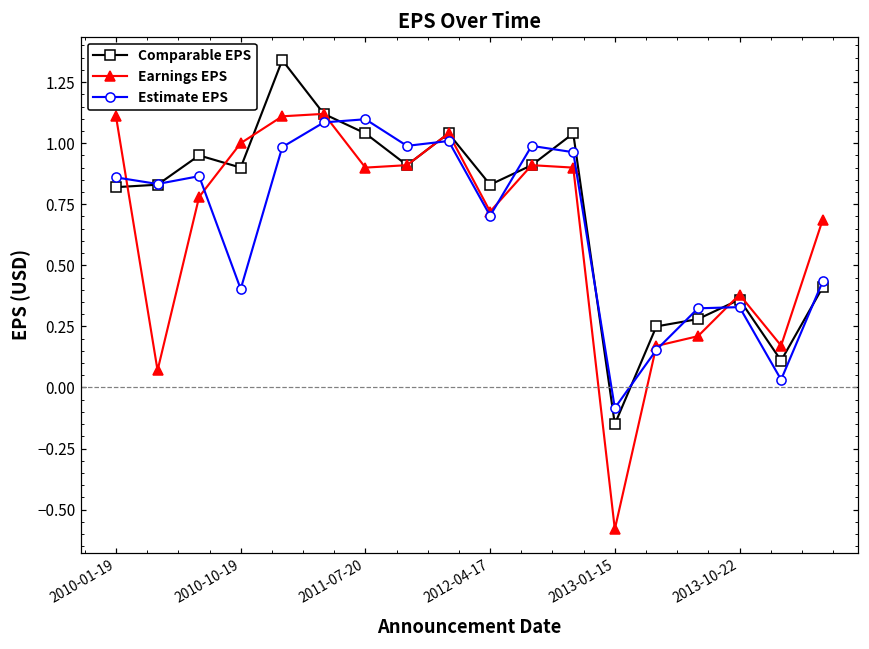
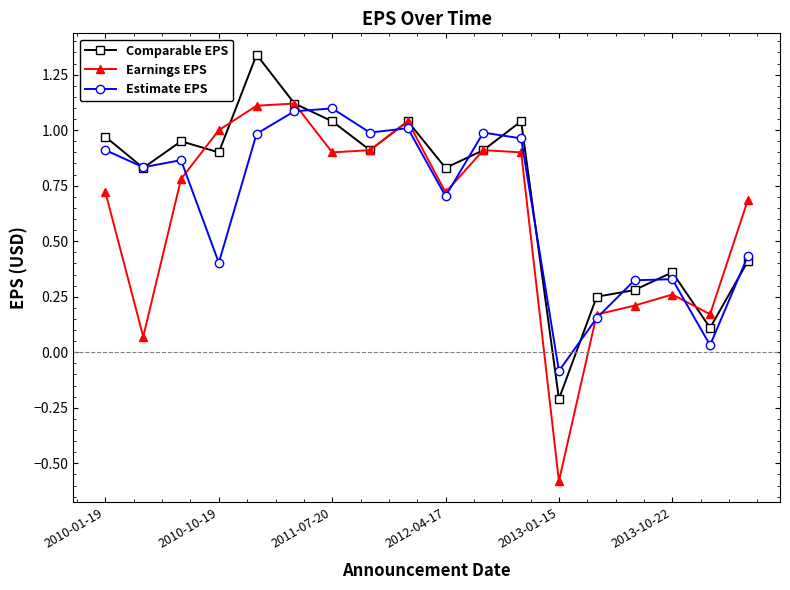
Comparable EPS, 2010-01-19: 0.82 -> 0.97
Earnings EPS, 2010-01-19: 1.11 -> 0.72
Estimate EPS, 2010-01-19: 0.86 -> 0.91
Comparable EPS, 2013-01-15: -0.15 -> -0.21
Earnings EPS, 2013-10-22: 0.38 -> 0.26
